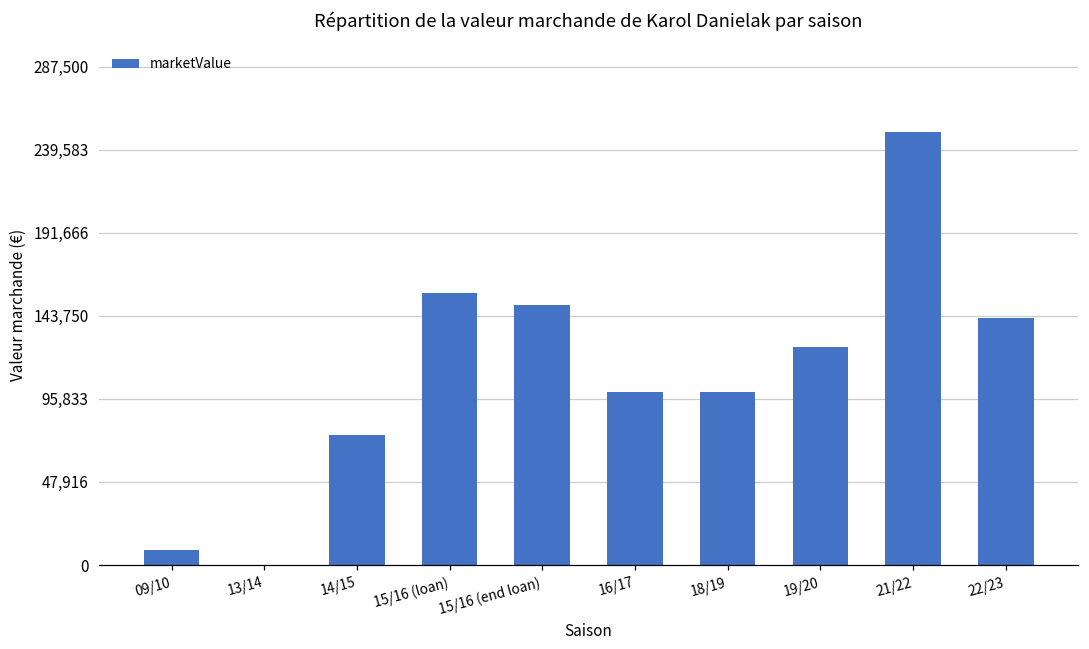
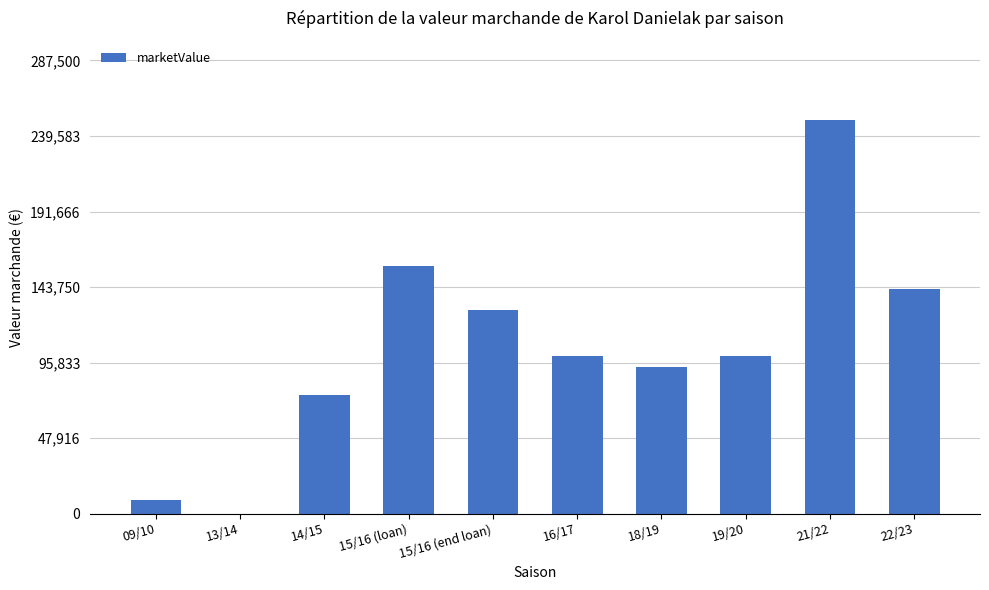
15/16 (end loan): 150,000 -> 129,000
18/19: 100,000 -> 93,000
19/20: 126,000 -> 100,000
